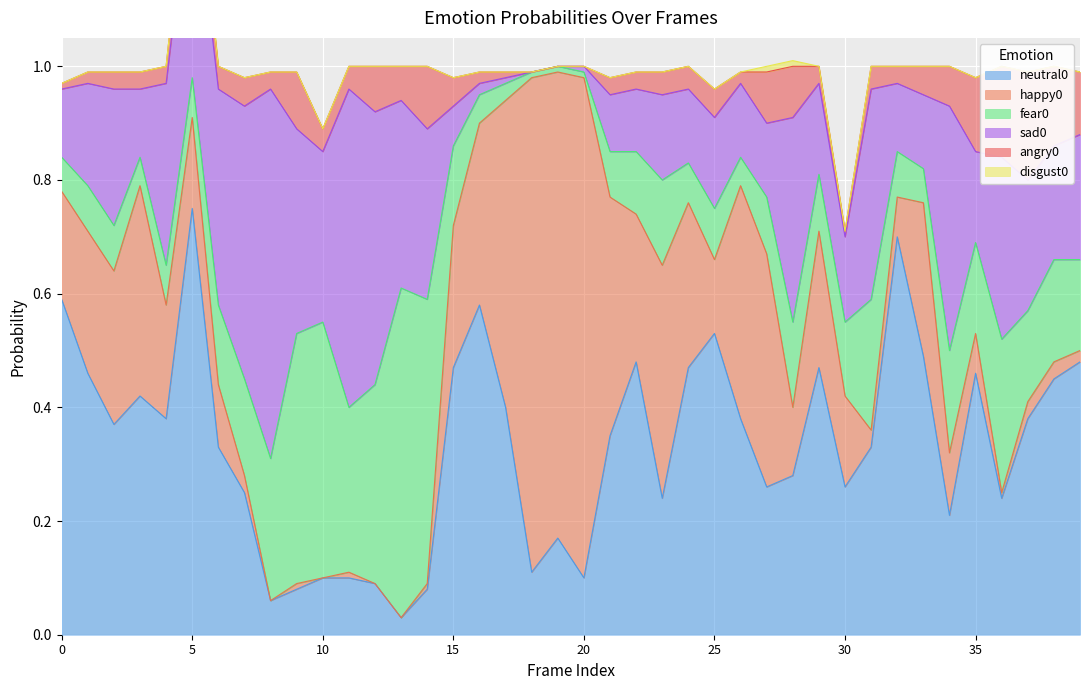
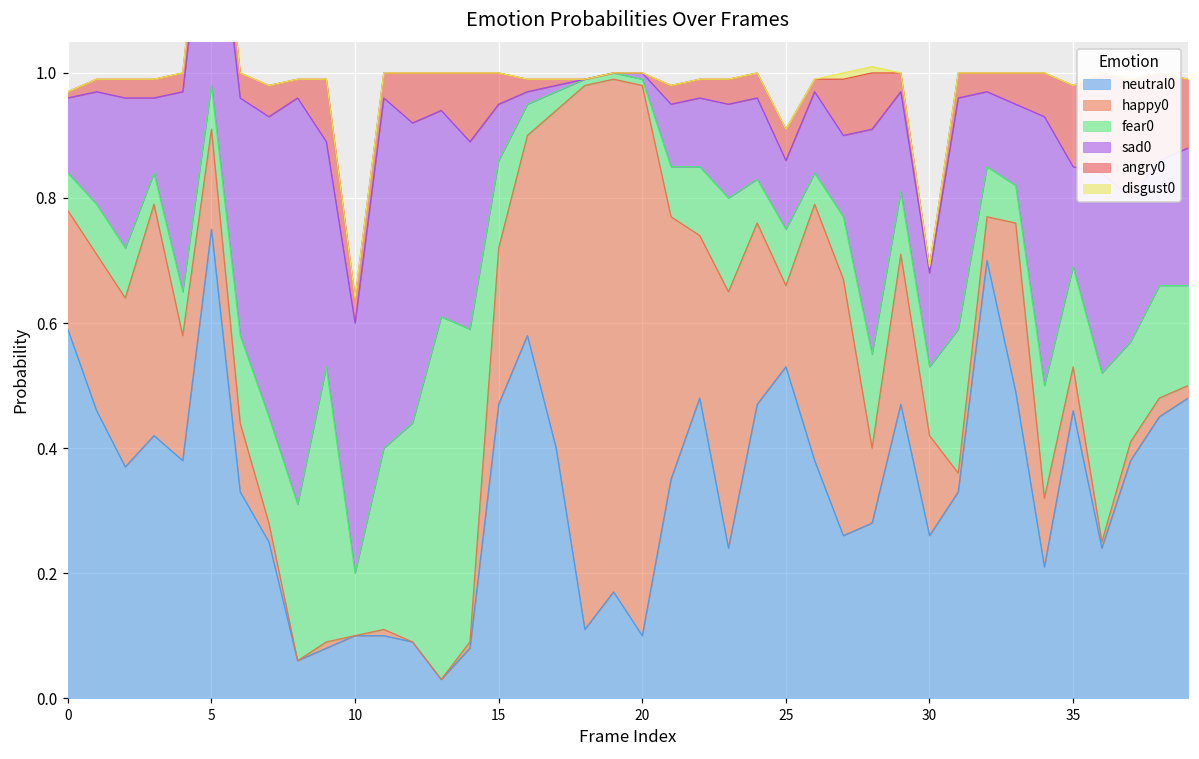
fear0, 10: 0.45 -> 0.10
sad0, 10: 0.3 -> 0.4
sad0, 15: 0.07 -> 0.09
sad0, 25: 0.16 -> 0.11
fear0, 30: 0.13 -> 0.11
